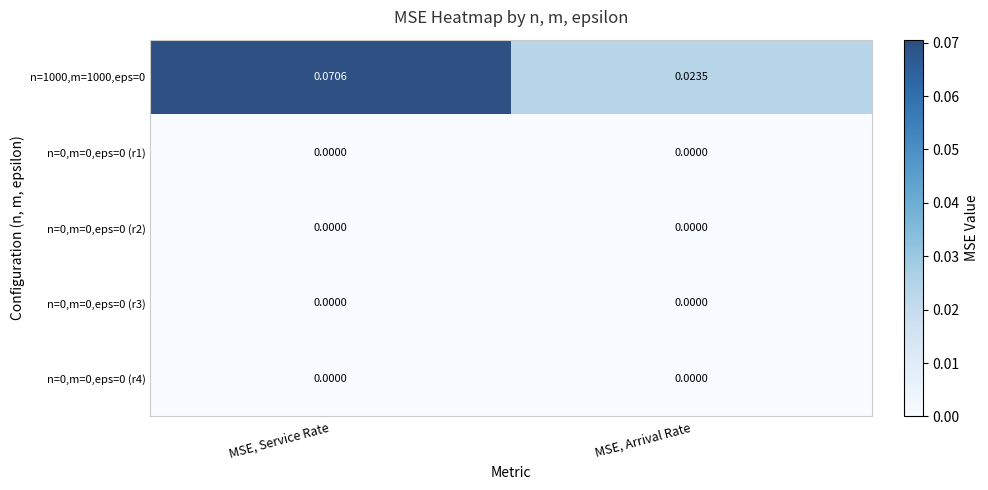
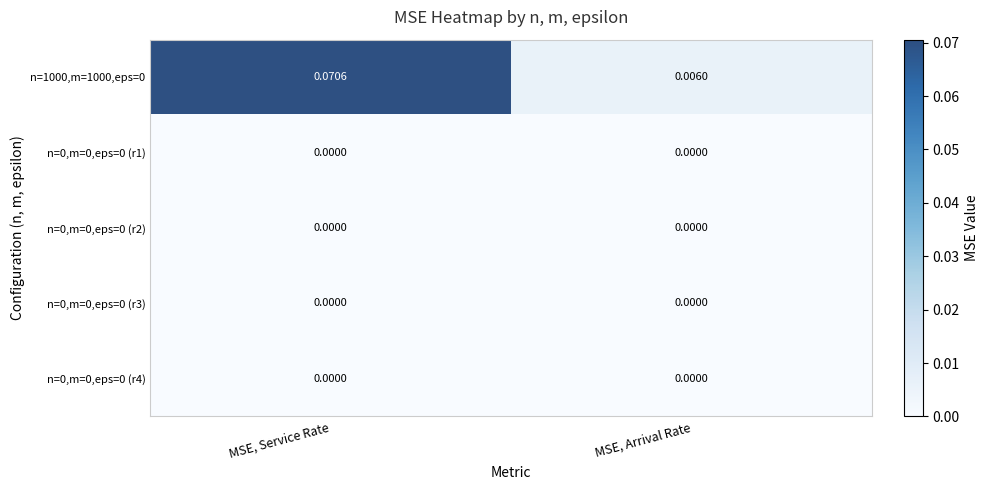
n=1000,m=1000,eps=0, MSE, Arrival Rate: 0.0235 -> 0.0060
